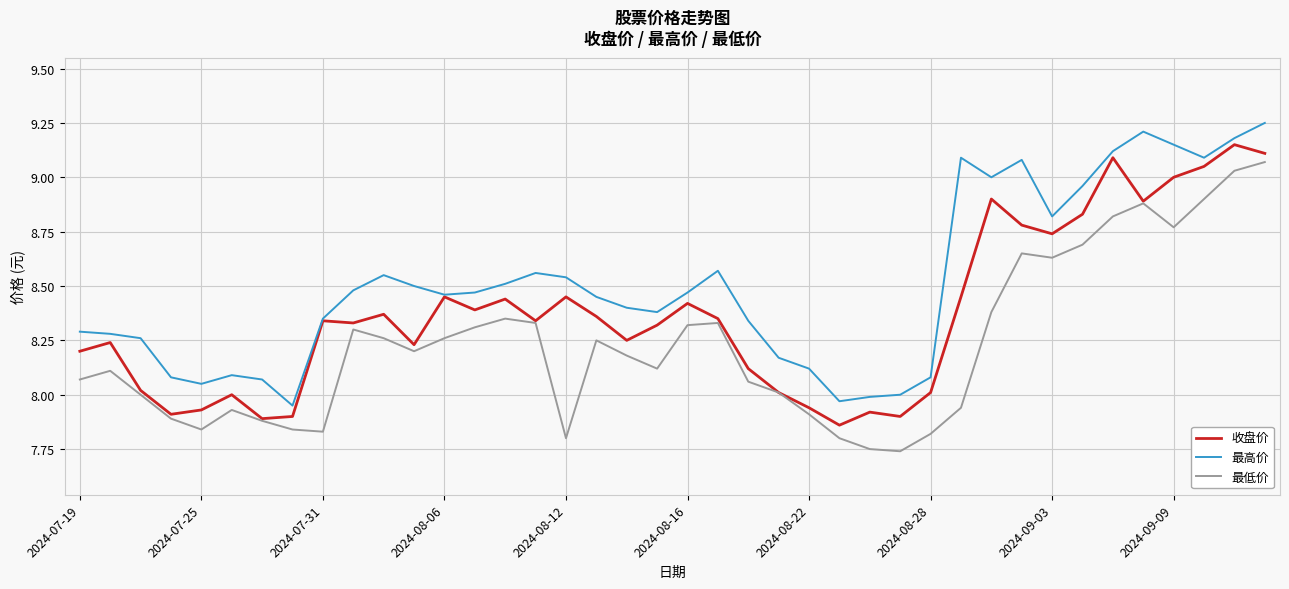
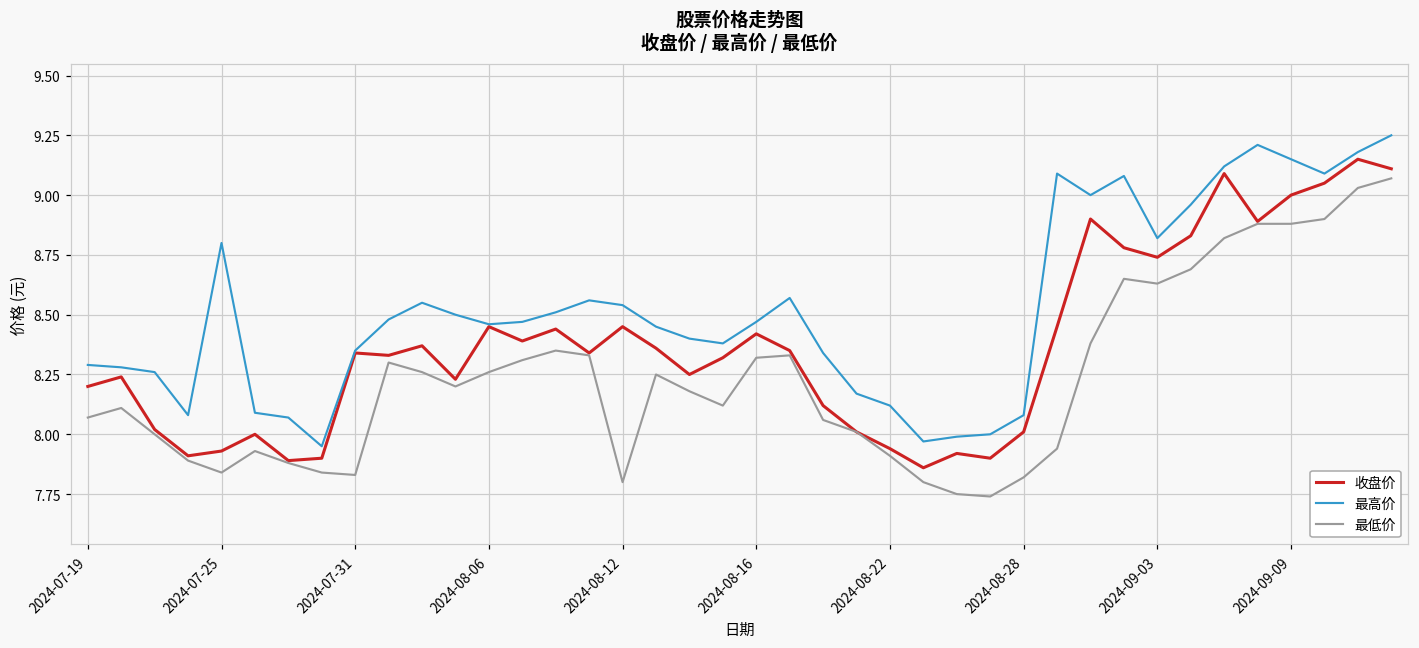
最高价, 2024-07-25: 8.05 -> 8.80
最低价, 2024-09-09: 8.77 -> 8.88
